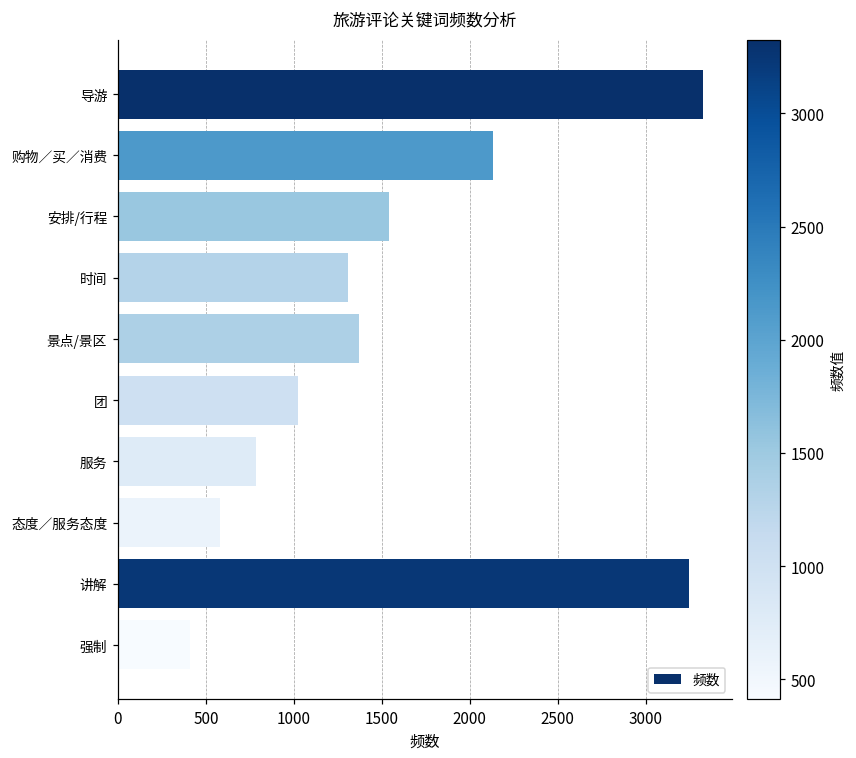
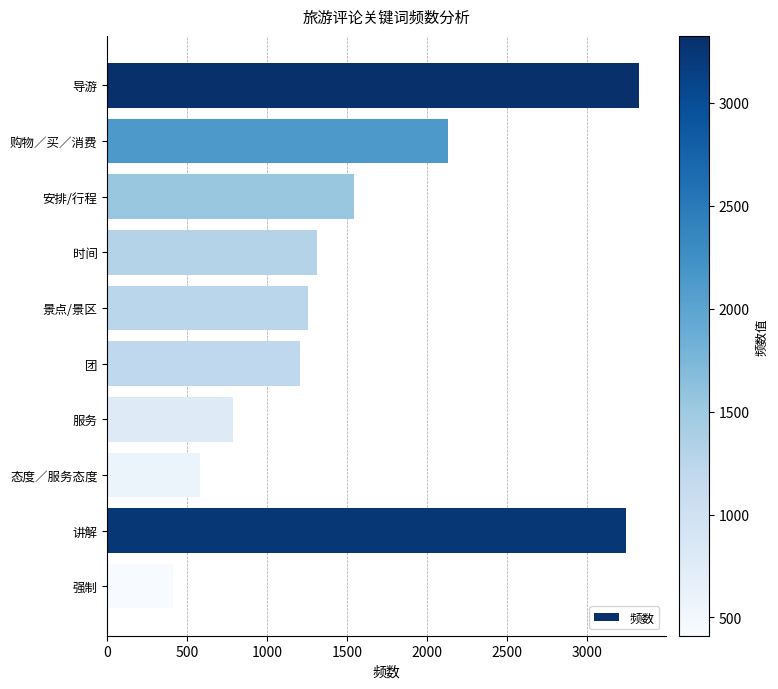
景点/景区: 1370 -> 1260
团: 1020 -> 1200
